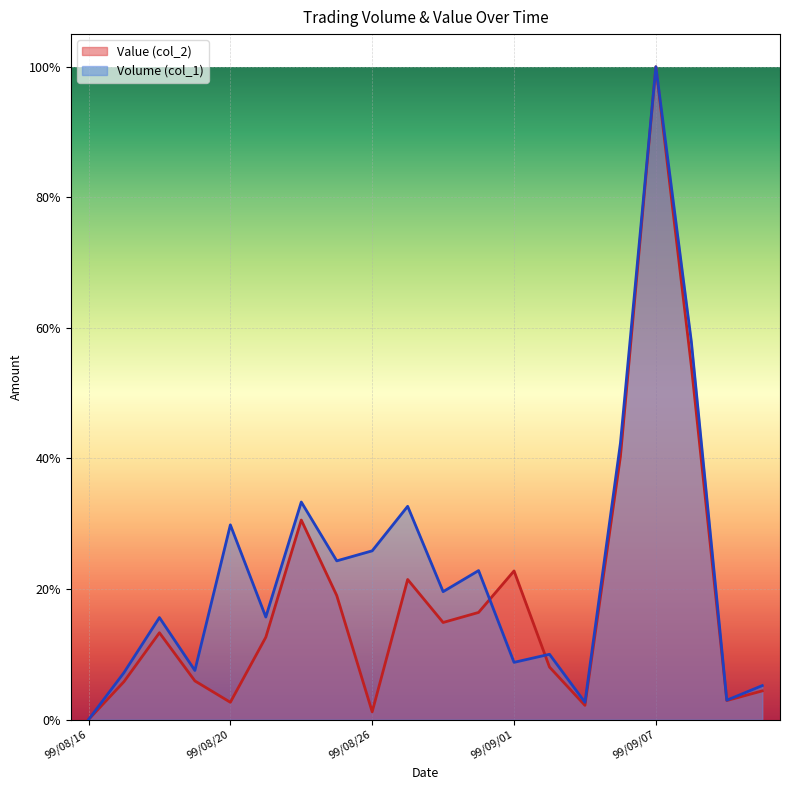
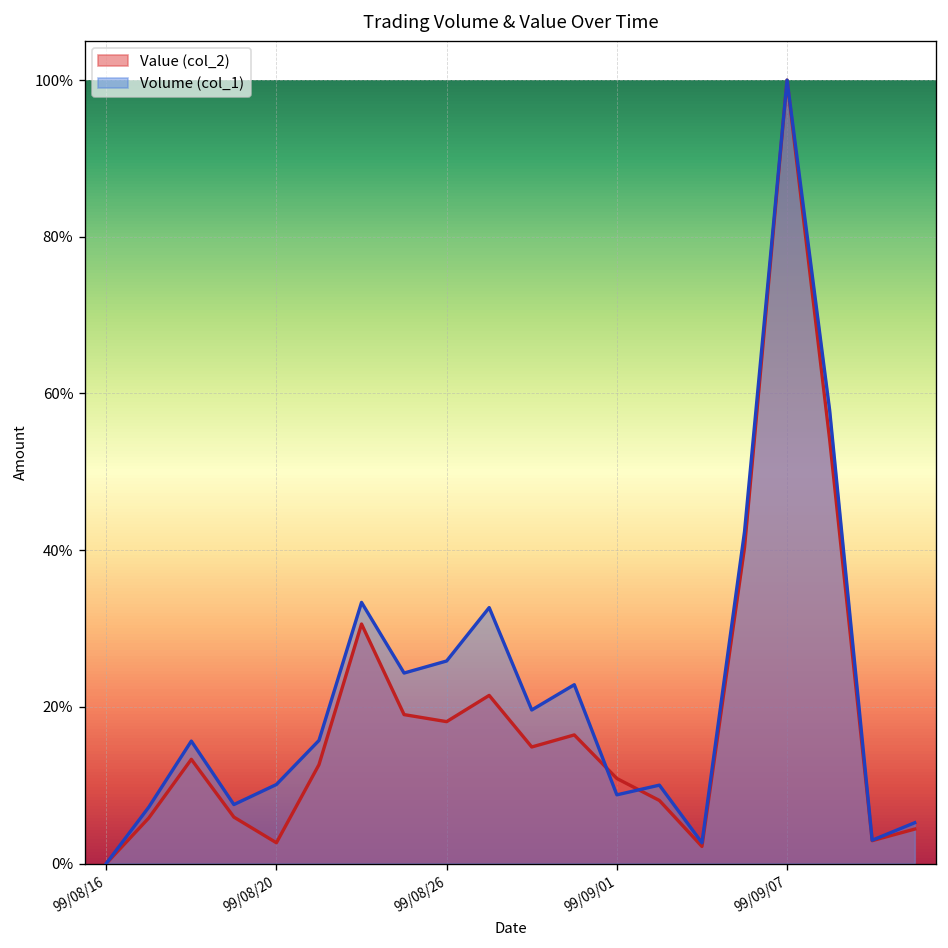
Volume (col_1), 99/08/20: 30% -> 10%
Value (col_2), 99/08/26: 1% -> 18%
Value (col_2), 99/09/01: 23% -> 11%
